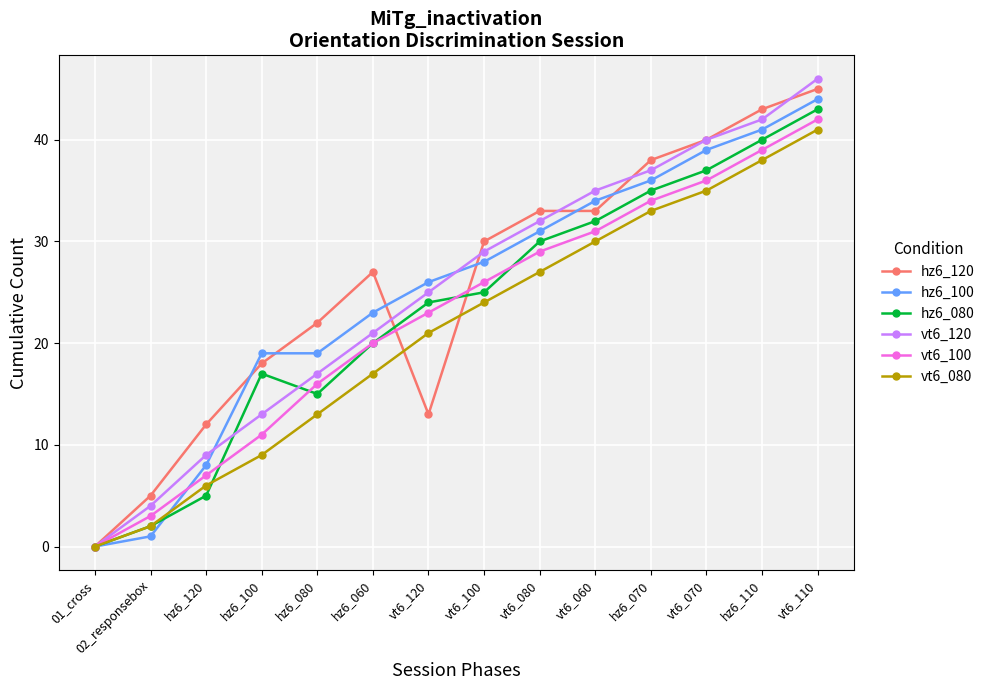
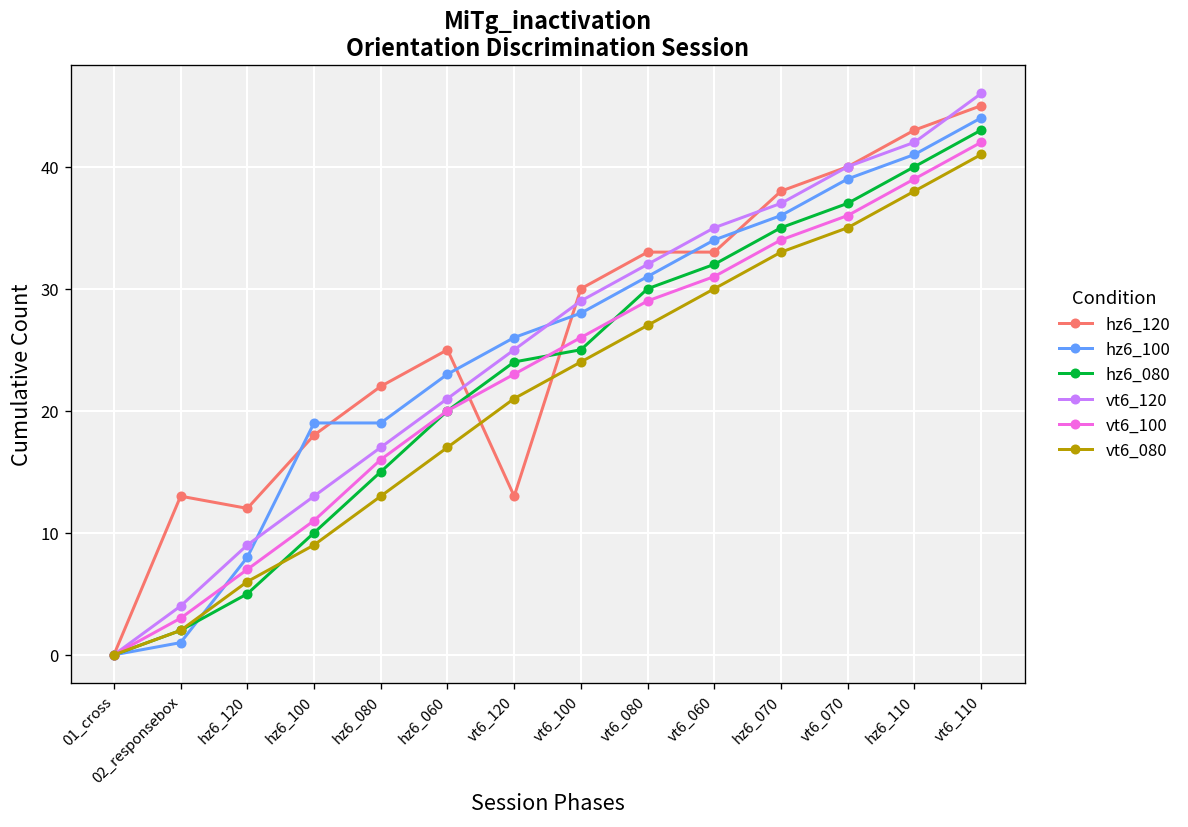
hz6_120, 02_responsebox: 5 -> 13
hz6_080, hz6_100: 17 -> 10
hz6_120, hz6_060: 27 -> 25
